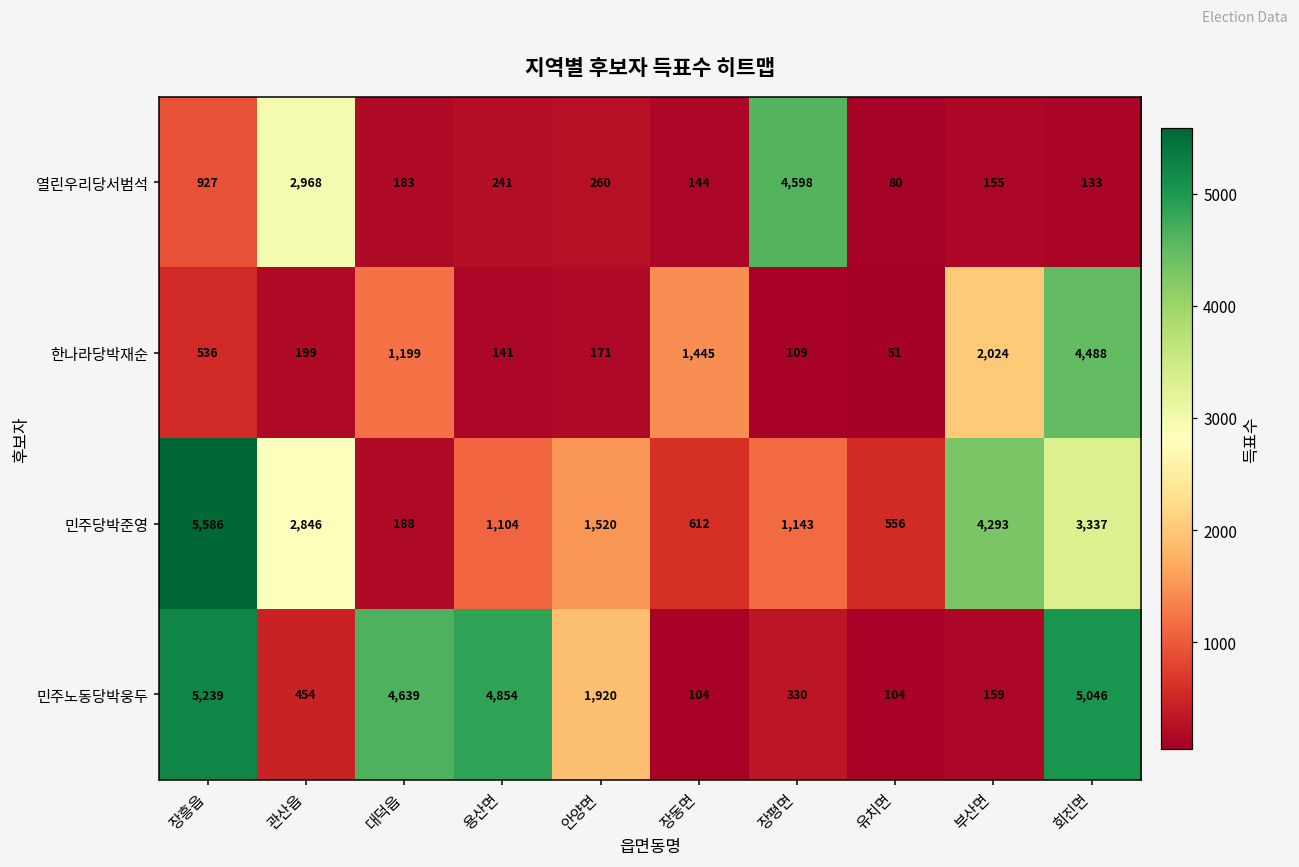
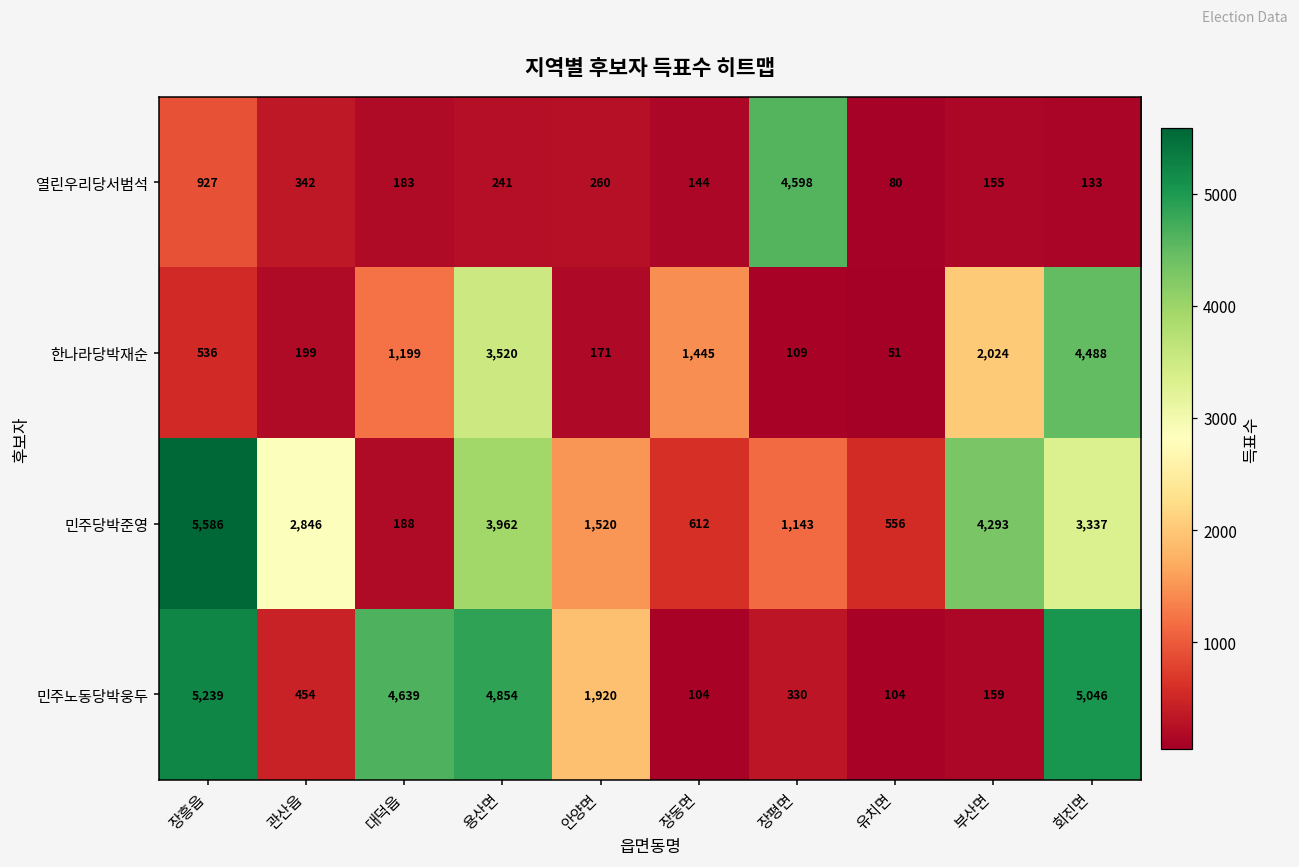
열린우리당서범석, 관산읍: 2,968 -> 342
한나라당박재순, 용산면: 141 -> 3,520
민주당박준영, 용산면: 1,104 -> 3,962
